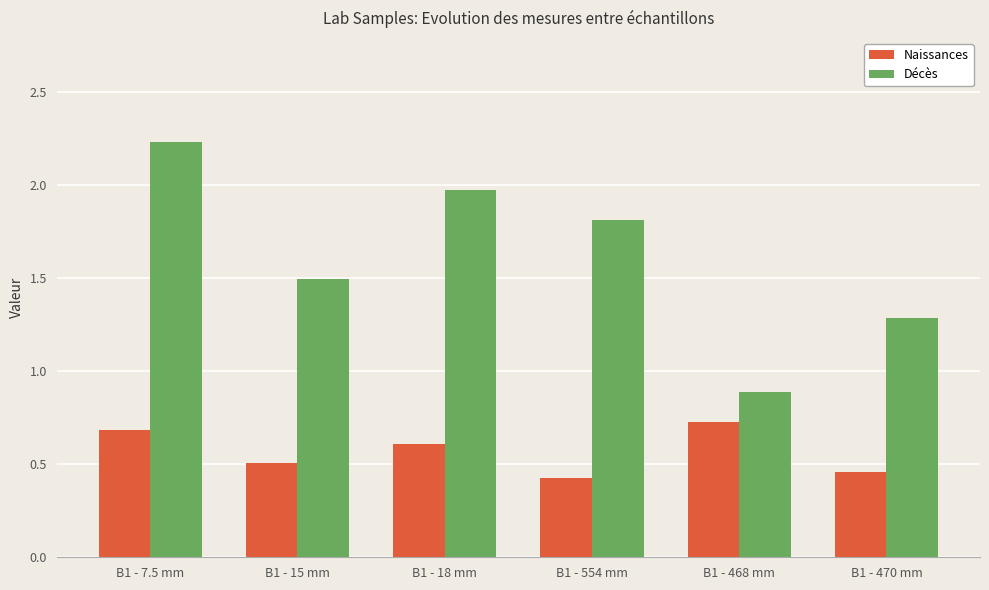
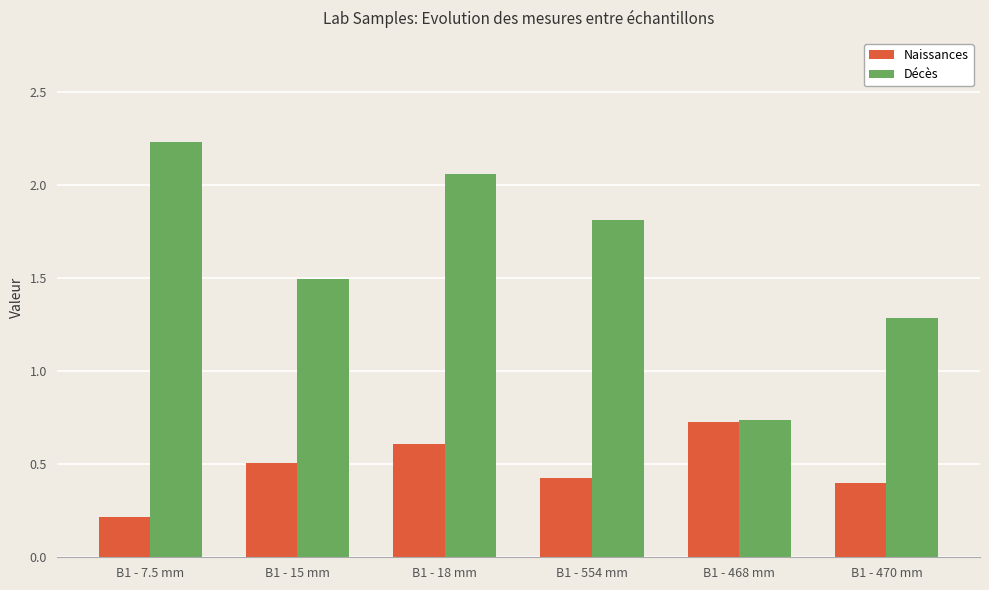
Naissances, B1 - 7.5 mm: 0.69 -> 0.22
Décès, B1 - 18 mm: 1.97 -> 2.06
Décès, B1 - 468 mm: 0.89 -> 0.74
Naissances, B1 - 470 mm: 0.46 -> 0.40
